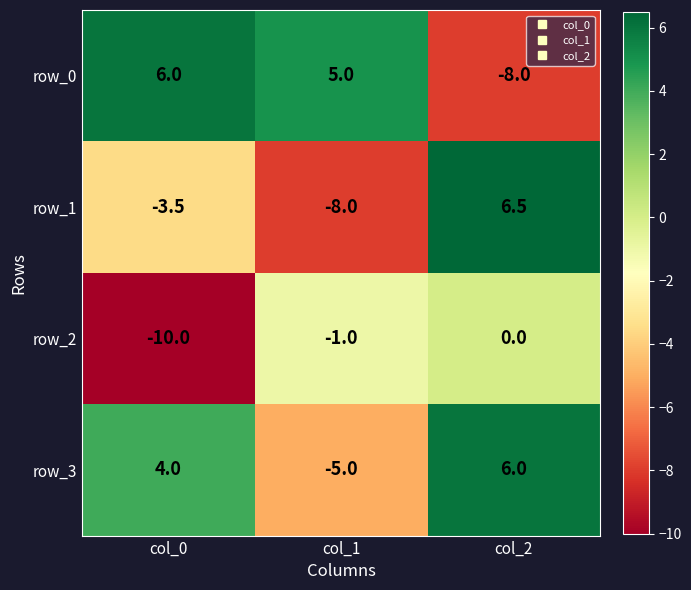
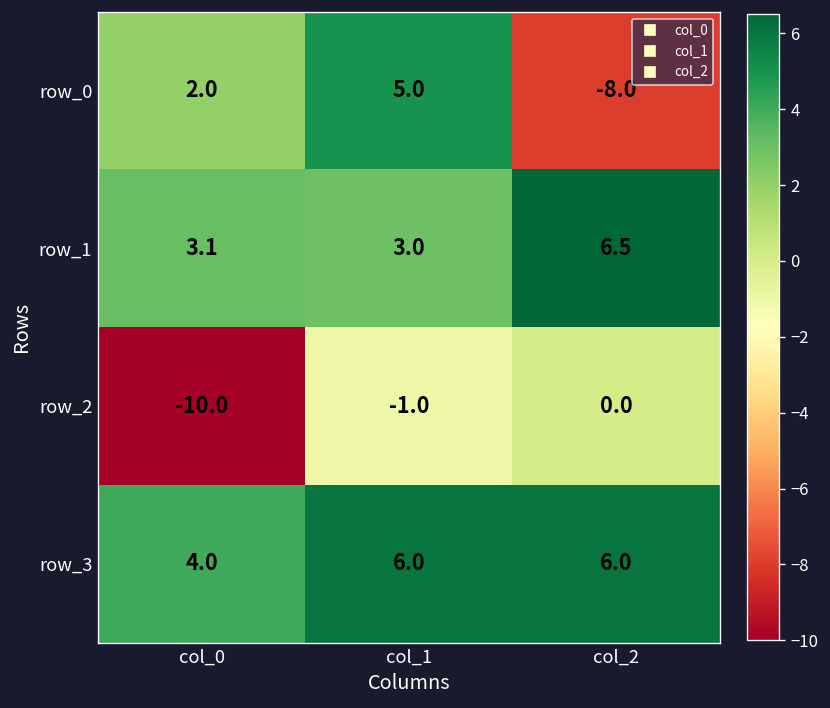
row_0, col_0: 6.0 -> 2.0
row_1, col_0: -3.5 -> 3.1
row_1, col_1: -8.0 -> 3.0
row_3, col_1: -5.0 -> 6.0
